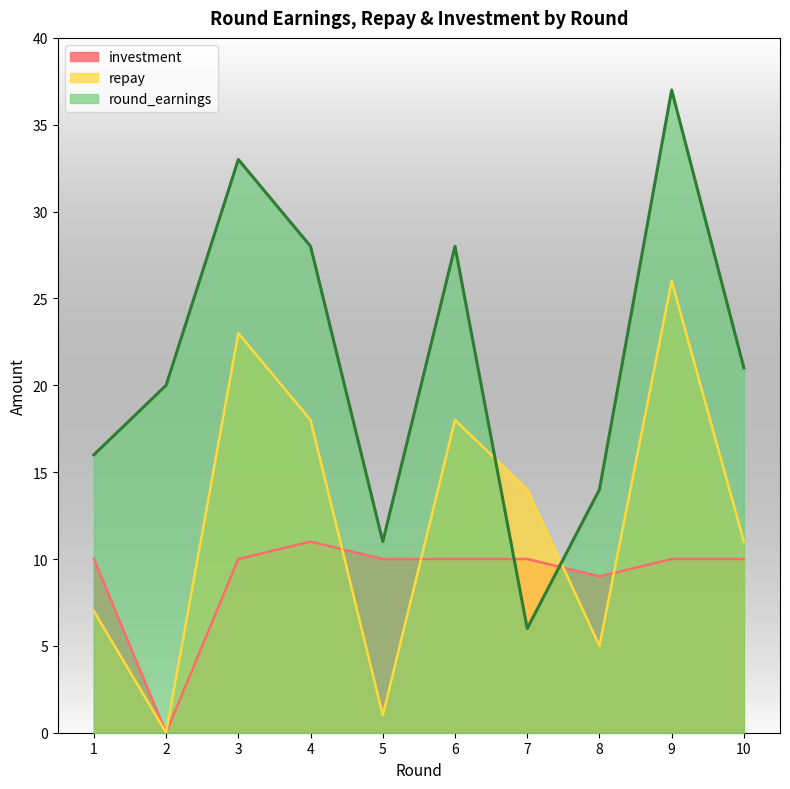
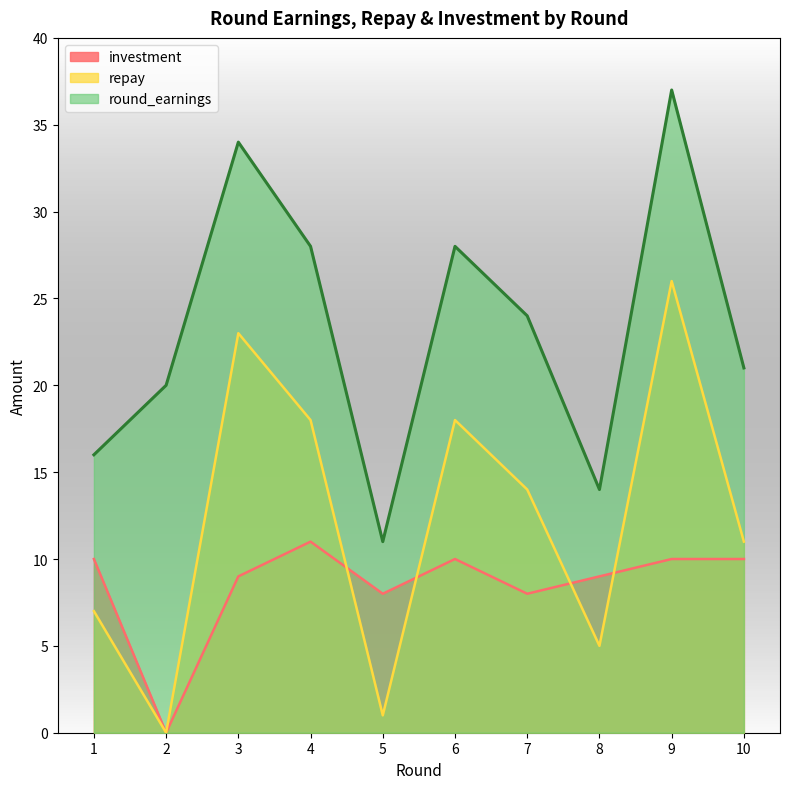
investment, 3: 10 -> 9
round_earnings, 3: 33 -> 34
investment, 5: 10 -> 8
investment, 7: 10 -> 8
round_earnings, 7: 6 -> 24
